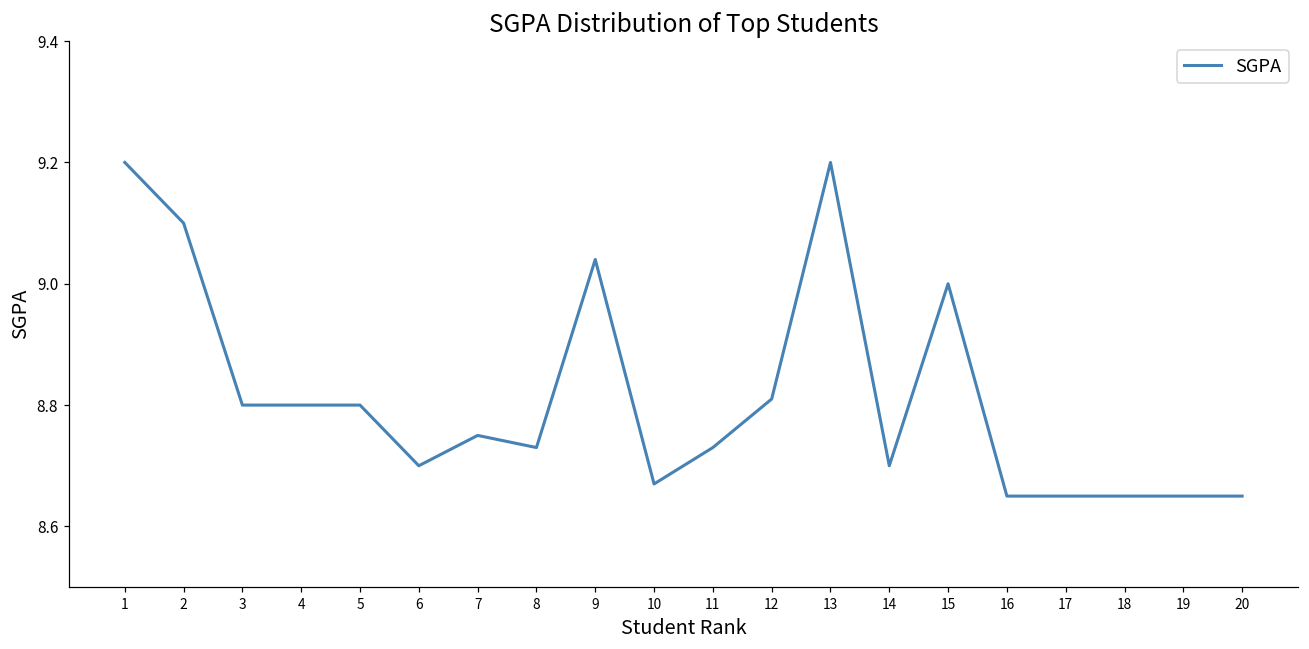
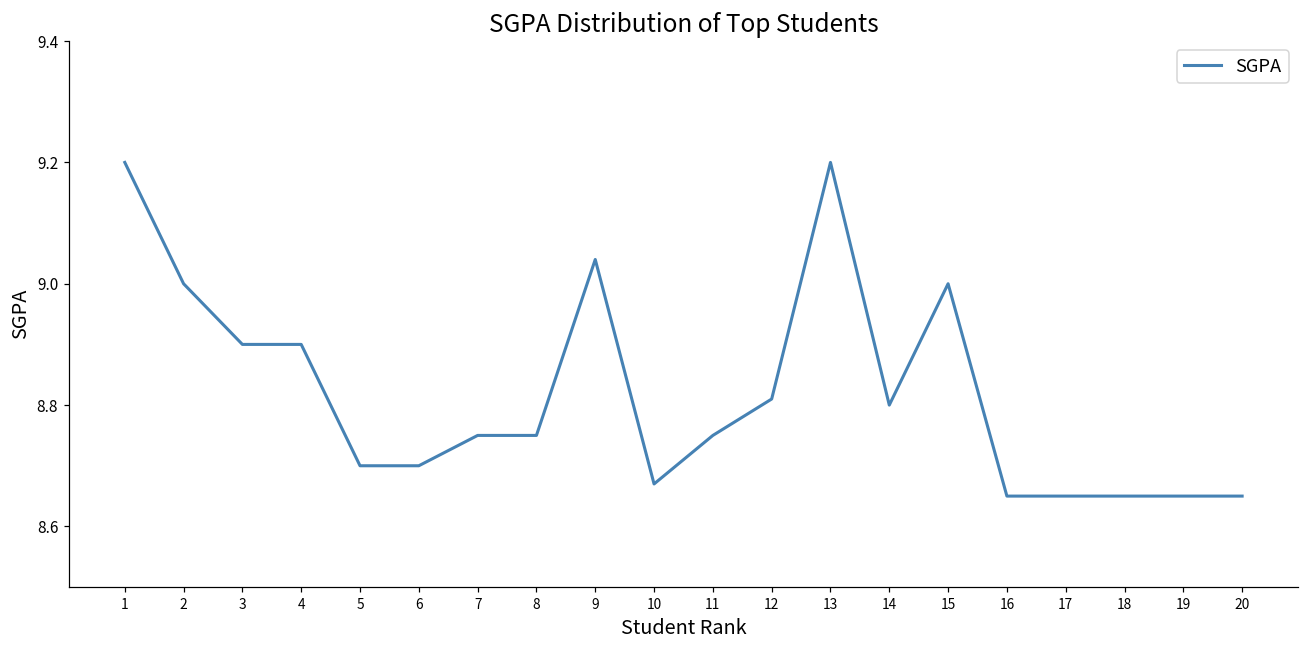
2: 9.1 -> 9.0
3: 8.8 -> 8.9
4: 8.8 -> 8.9
5: 8.8 -> 8.7
8: 8.73 -> 8.75
11: 8.73 -> 8.75
14: 8.7 -> 8.8
